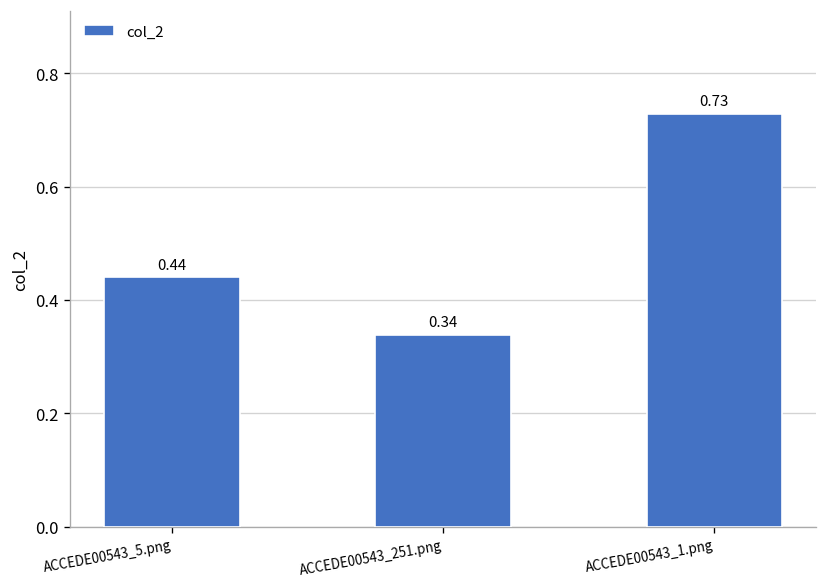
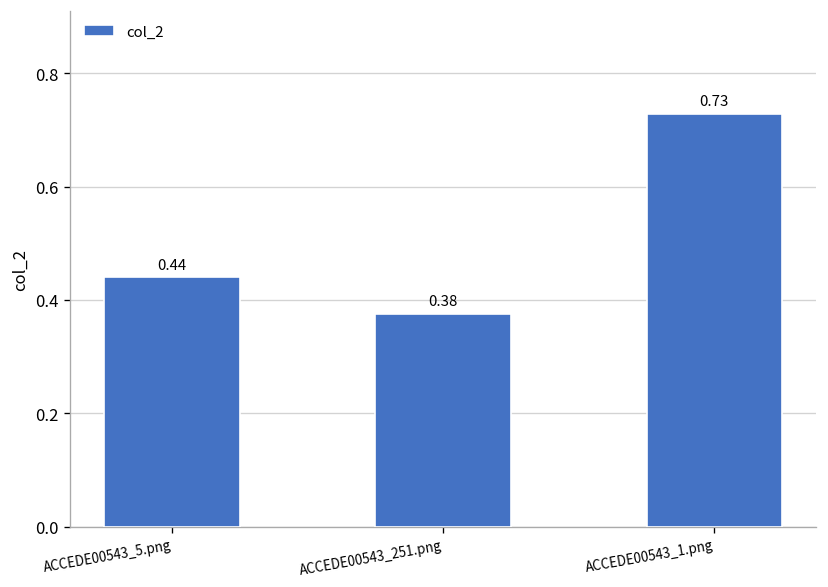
ACCEDE00543_251.png: 0.34 -> 0.38
